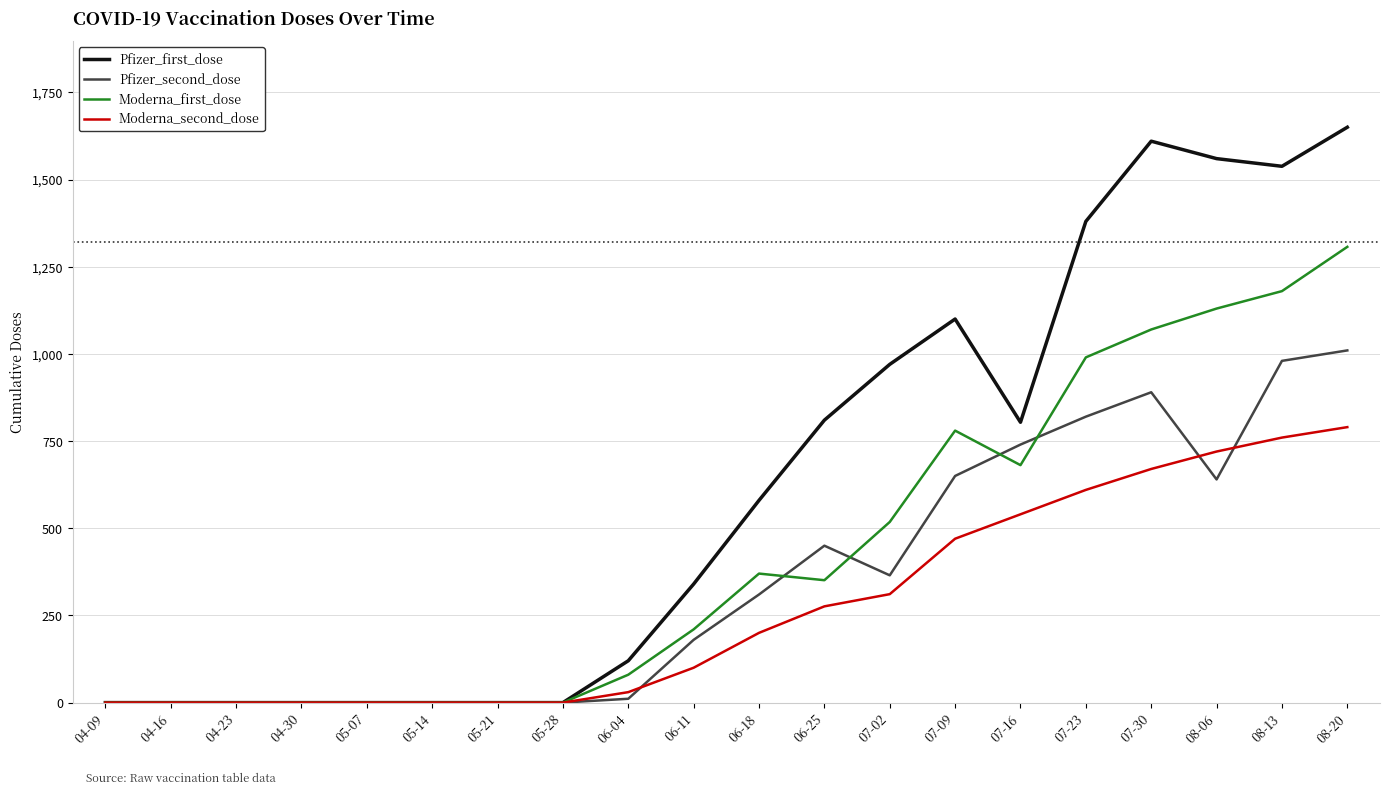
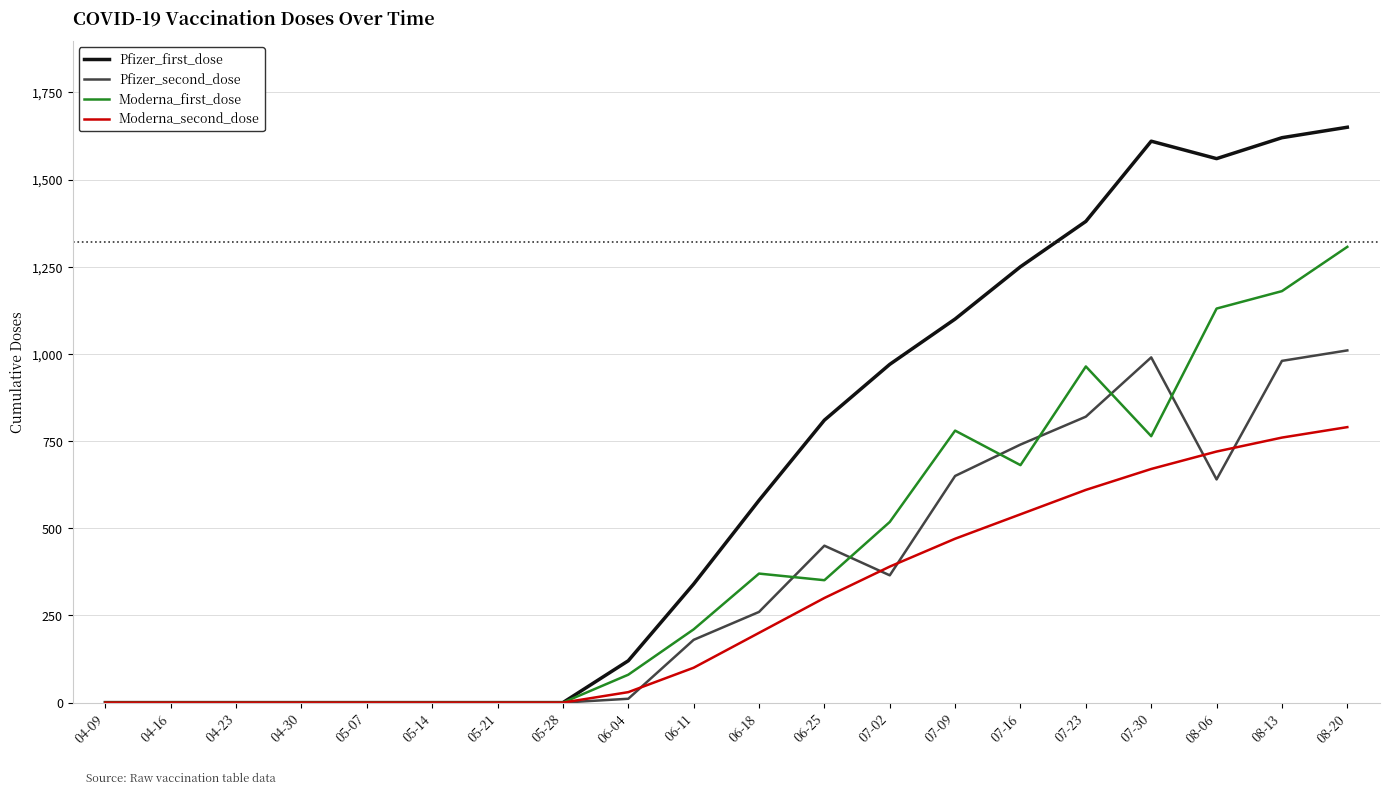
Pfizer_second_dose, 06-18: 310 -> 260
Moderna_second_dose, 06-25: 280 -> 300
Moderna_second_dose, 07-02: 310 -> 390
Pfizer_first_dose, 07-16: 800 -> 1,250
Moderna_first_dose, 07-23: 990 -> 960
Pfizer_second_dose, 07-30: 890 -> 990
Moderna_first_dose, 07-30: 1,070 -> 760
Pfizer_first_dose, 08-13: 1,540 -> 1,620
